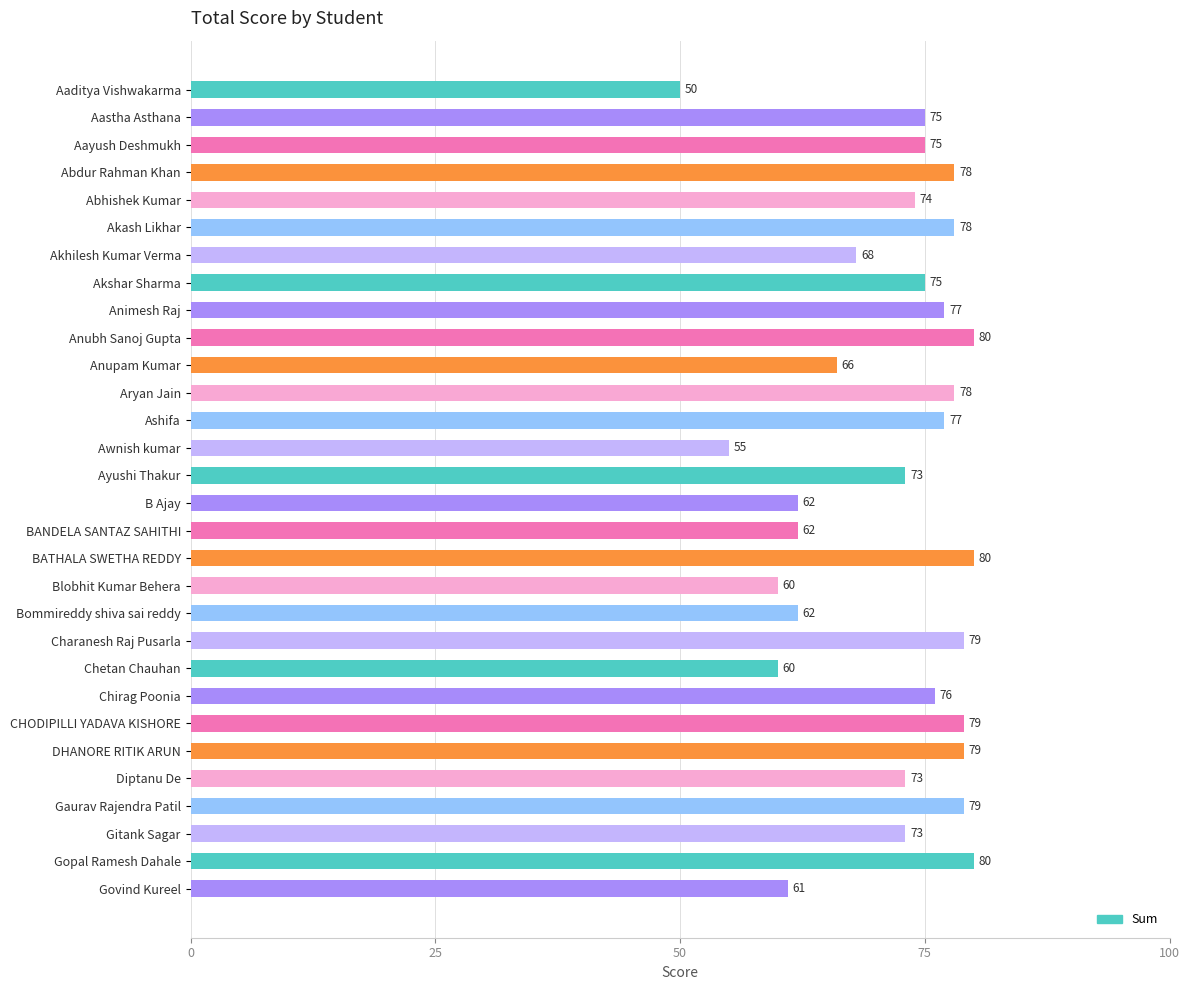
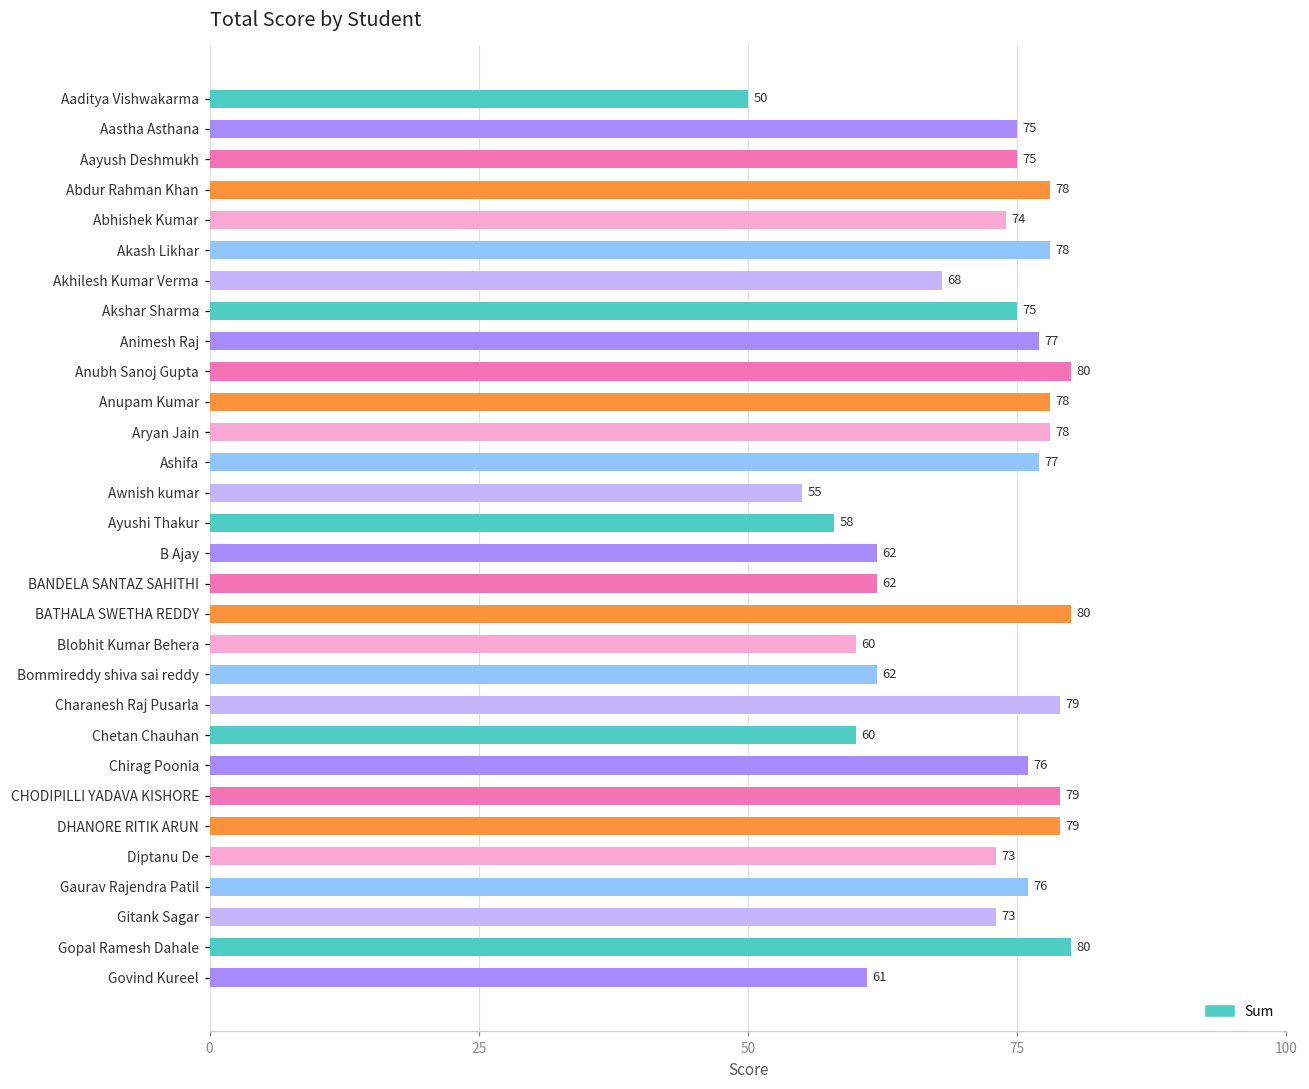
Anupam Kumar: 66 -> 78
Ayushi Thakur: 73 -> 58
Gaurav Rajendra Patil: 79 -> 76
